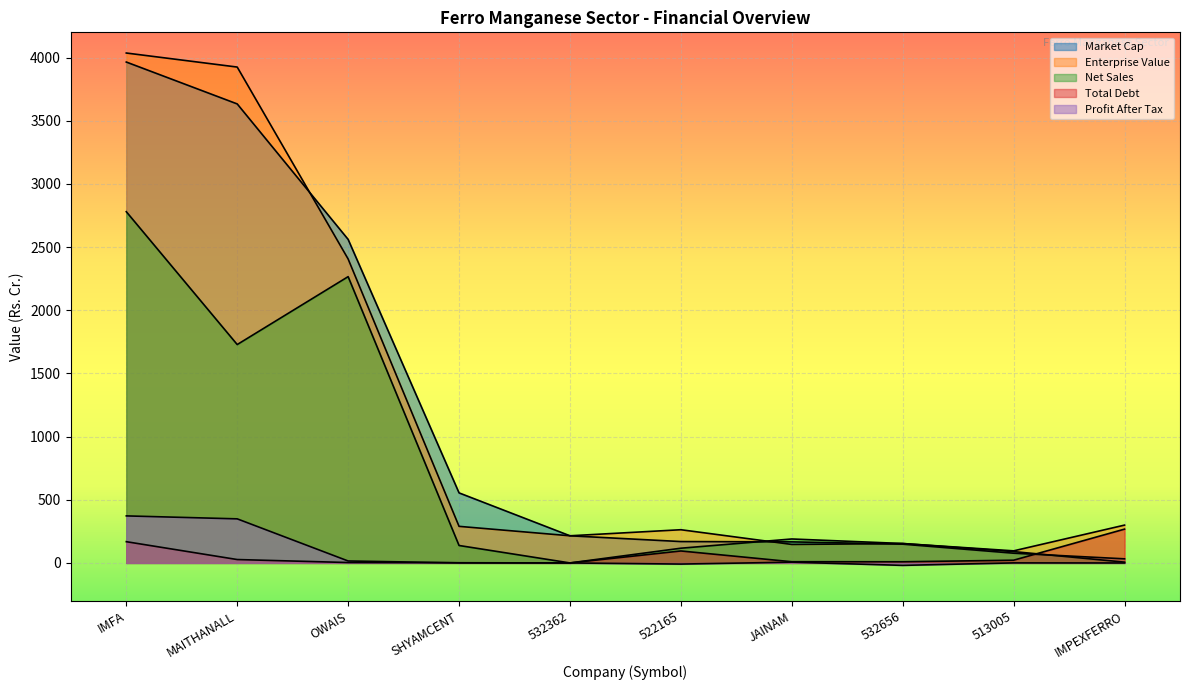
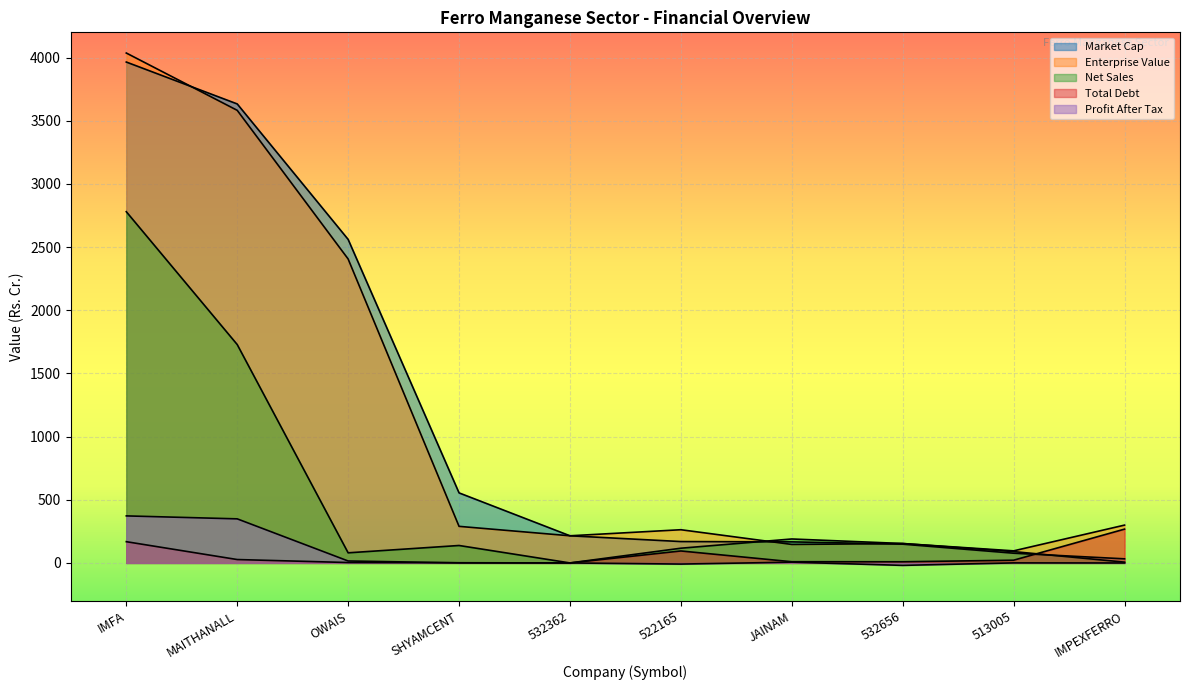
Enterprise Value, MAITHANALL: 3930 -> 3580
Net Sales, OWAIS: 2270 -> 80
